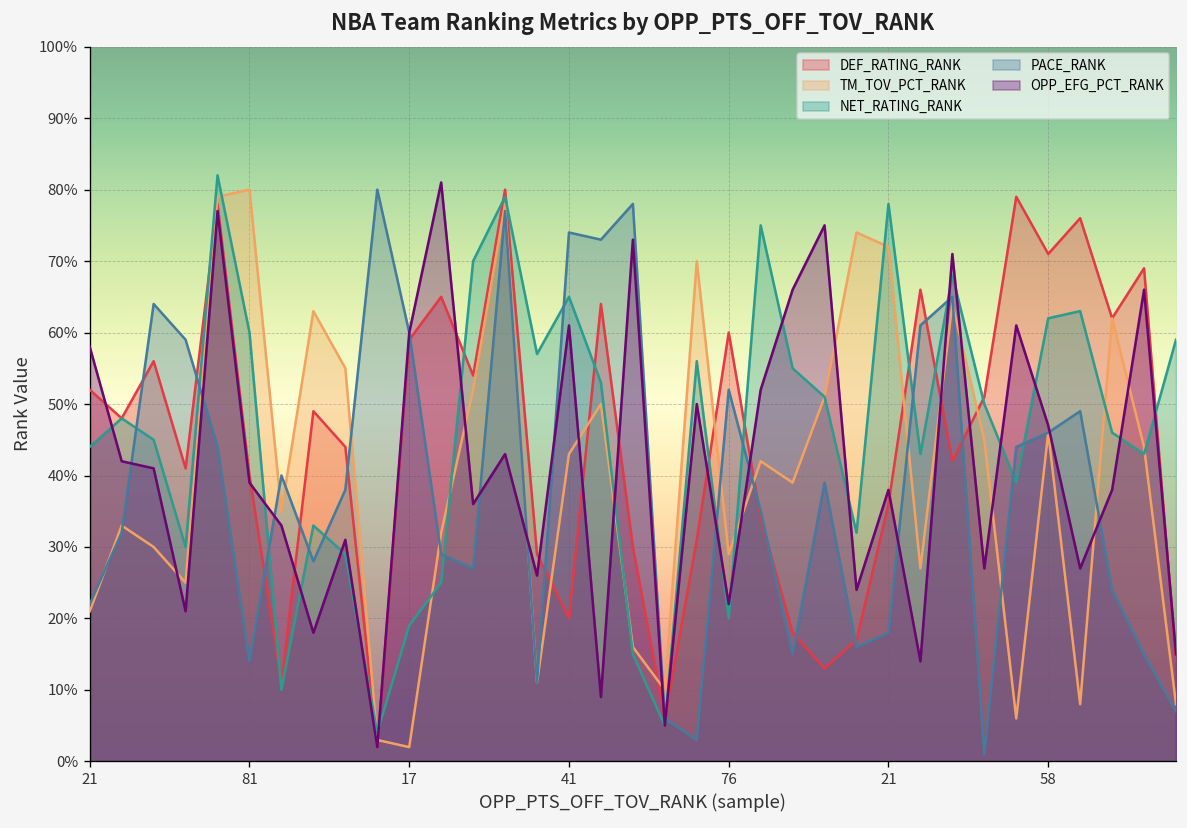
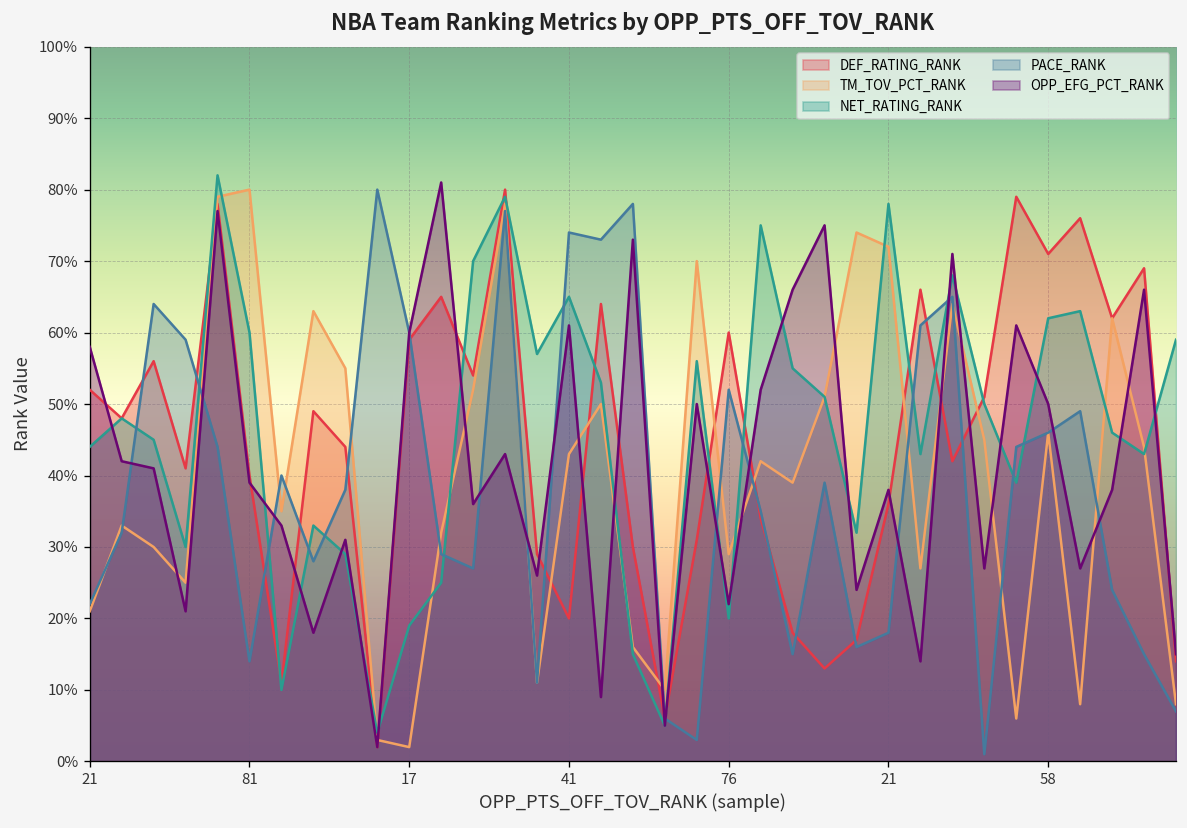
OPP_EFG_PCT_RANK, 58: 47% -> 50%
